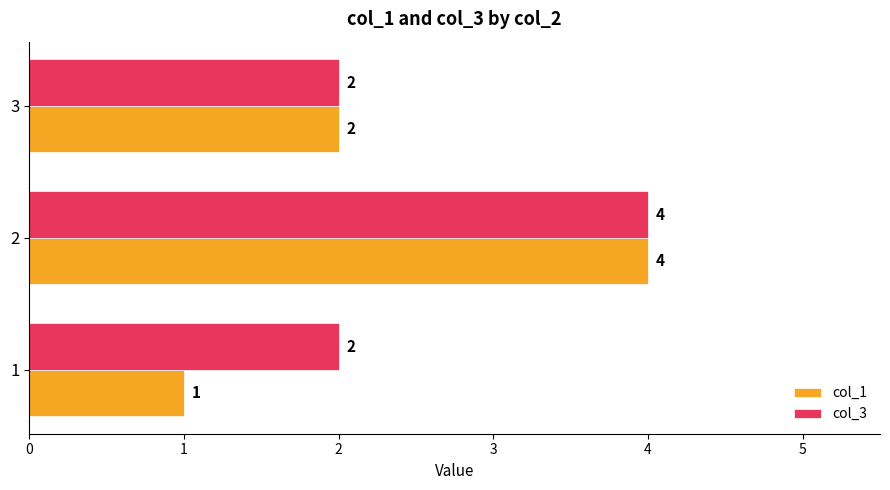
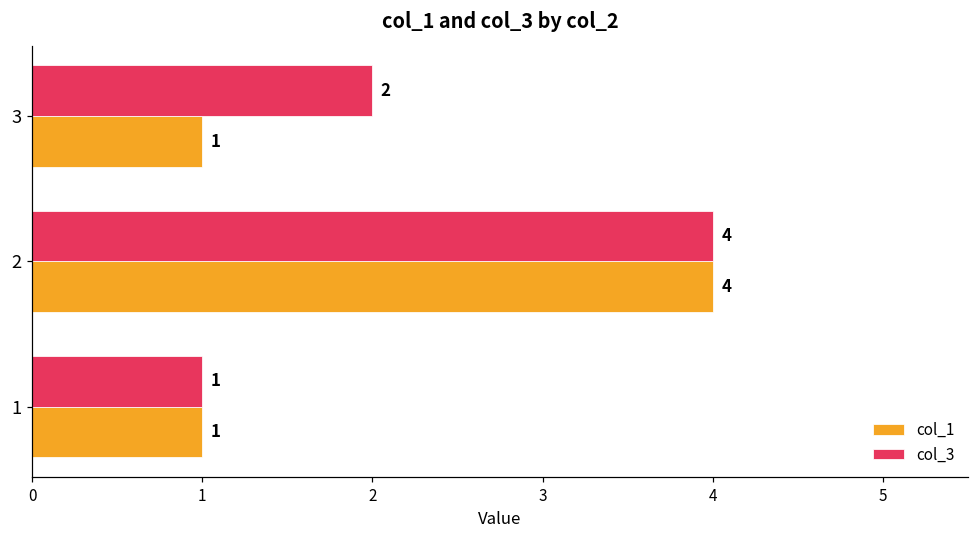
col_1, 3: 2 -> 1
col_3, 1: 2 -> 1
